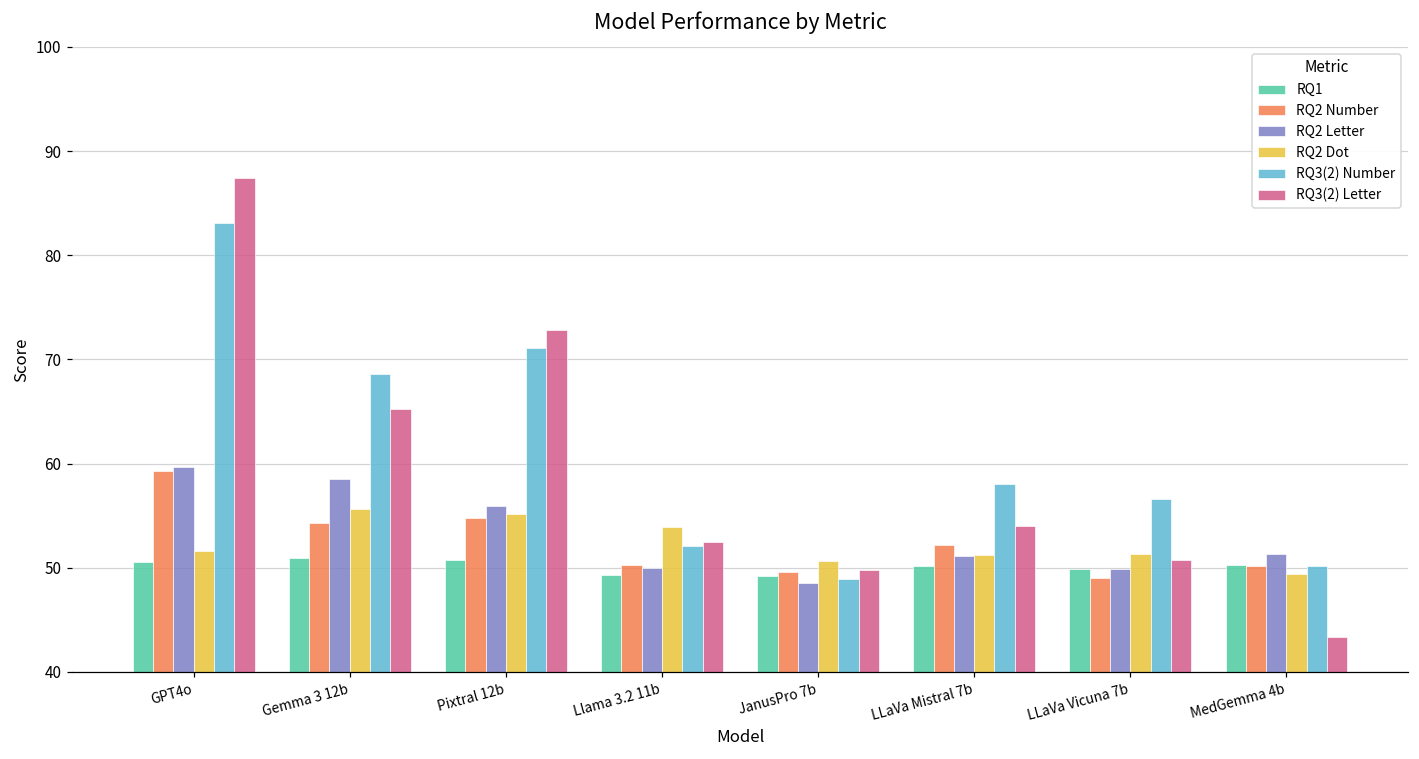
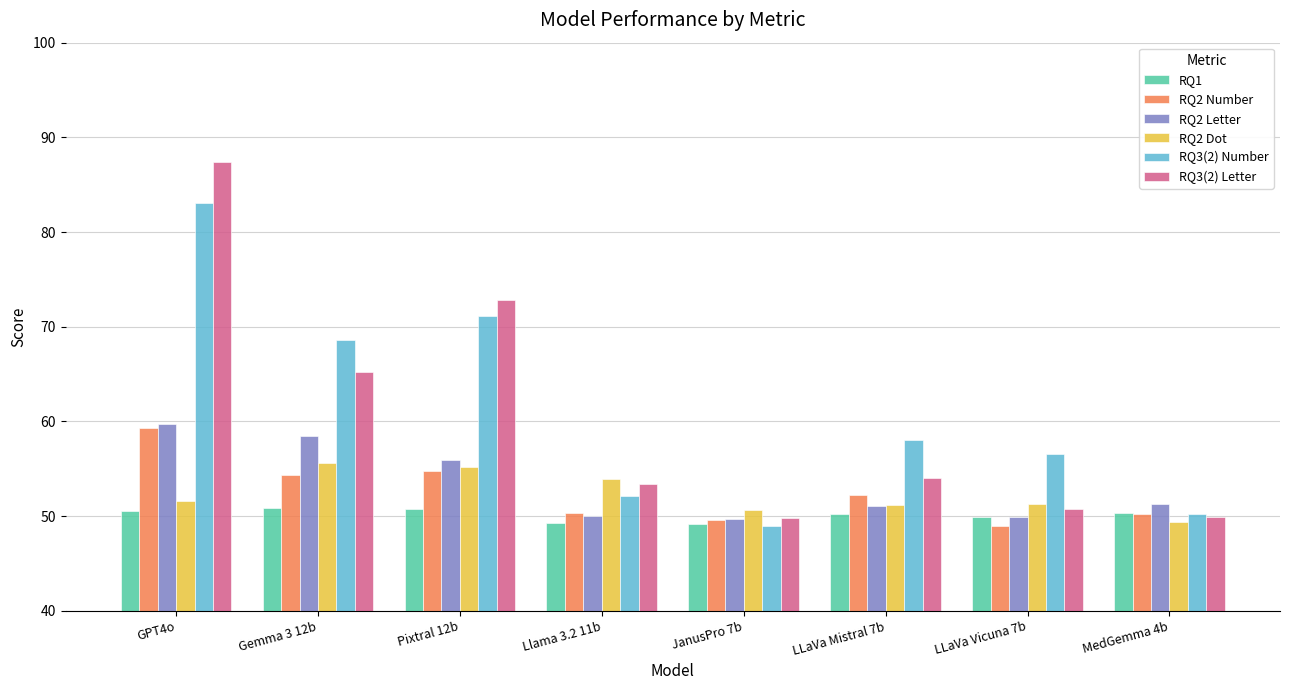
RQ3(2) Letter, Llama 3.2 11b: 52.5 -> 53.4
RQ2 Letter, JanusPro 7b: 49 -> 50
RQ3(2) Letter, MedGemma 4b: 43 -> 50
